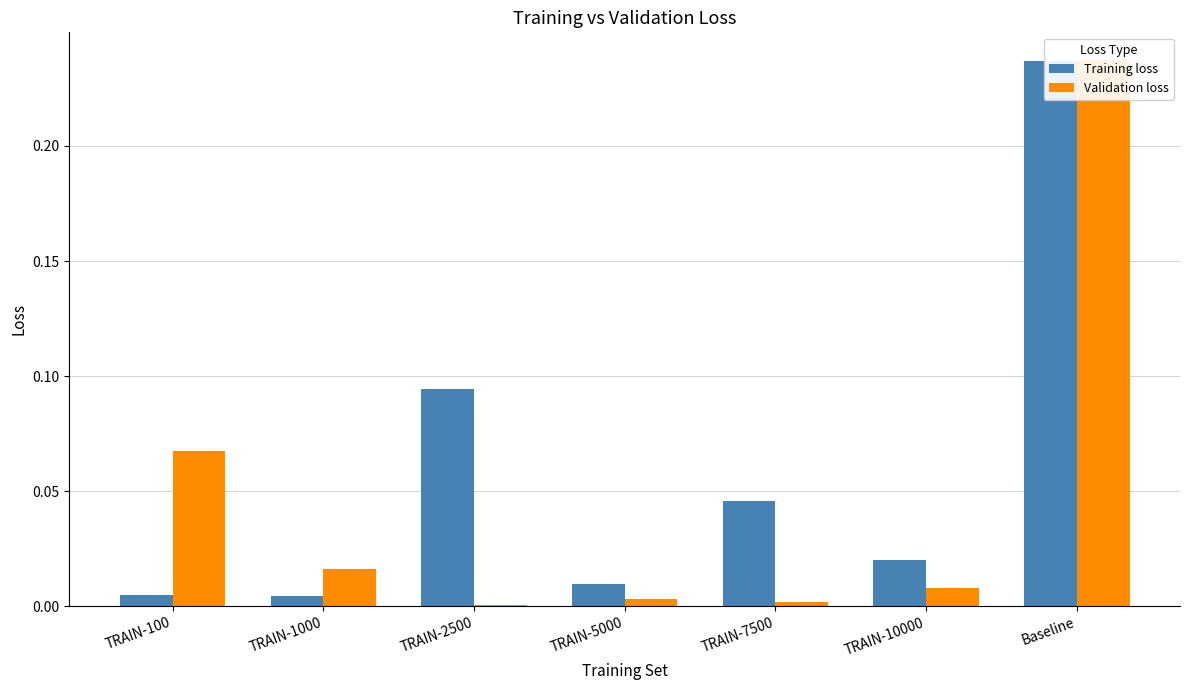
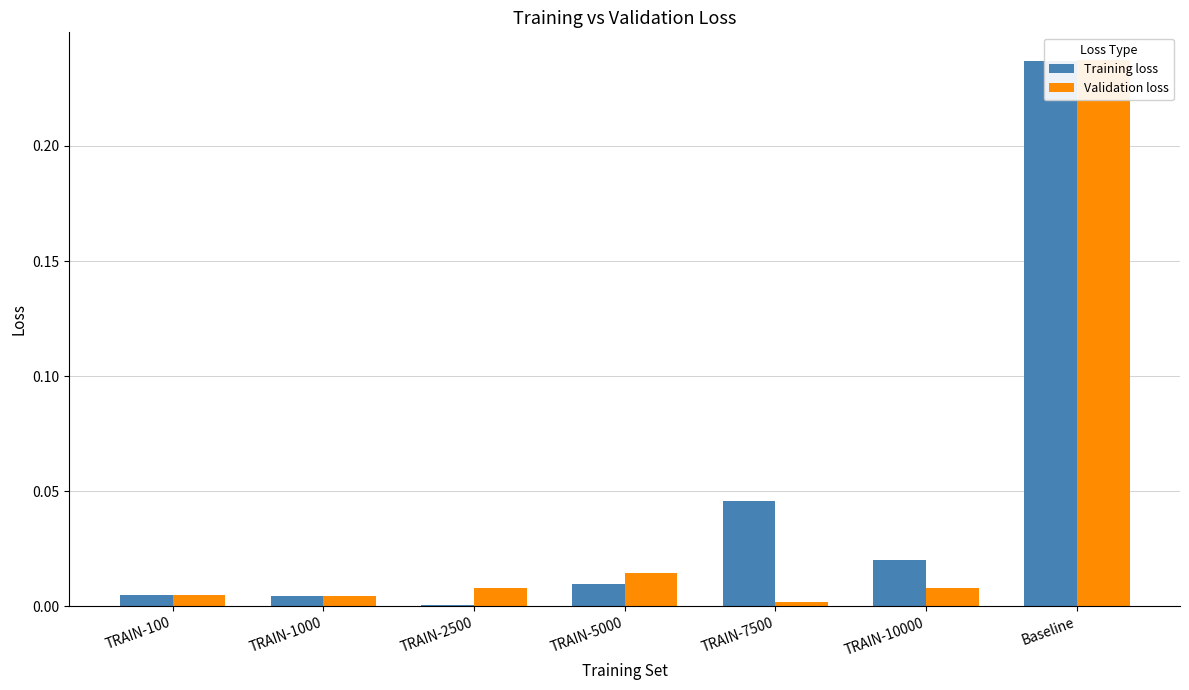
Validation loss, TRAIN-100: 0.068 -> 0.005
Validation loss, TRAIN-1000: 0.016 -> 0.004
Training loss, TRAIN-2500: 0.094 -> 0.001
Validation loss, TRAIN-2500: 0.001 -> 0.008
Validation loss, TRAIN-5000: 0.003 -> 0.014
